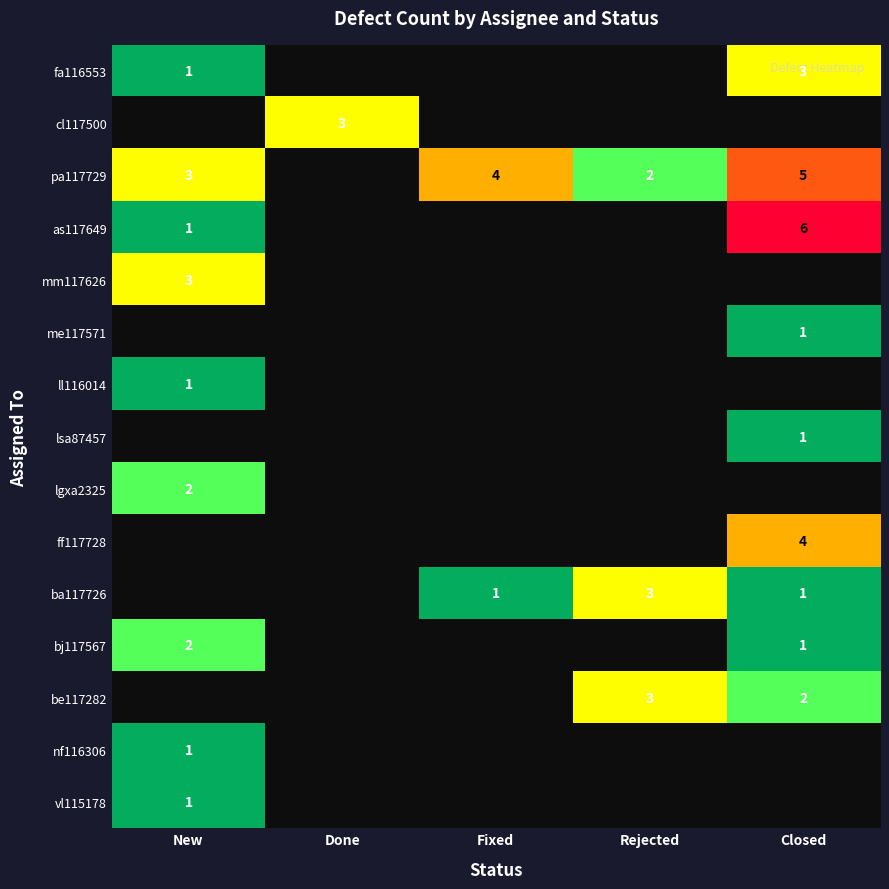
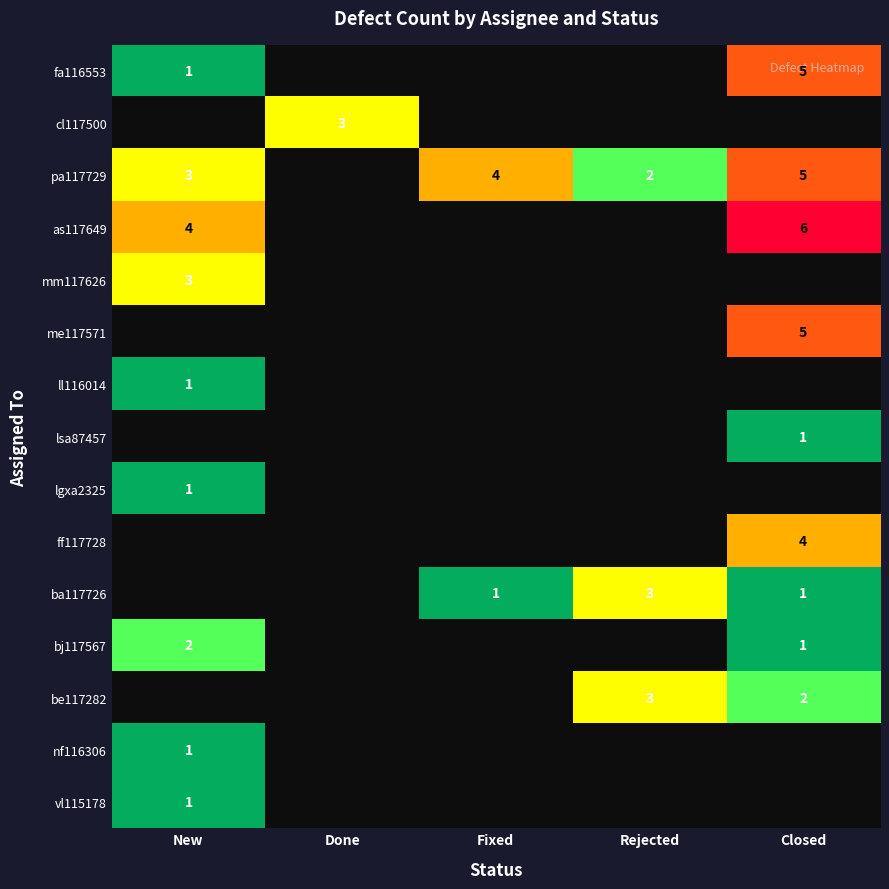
fa116553, Closed: 3 -> 5
as117649, New: 1 -> 4
me117571, Closed: 1 -> 5
lgxa2325, New: 2 -> 1
